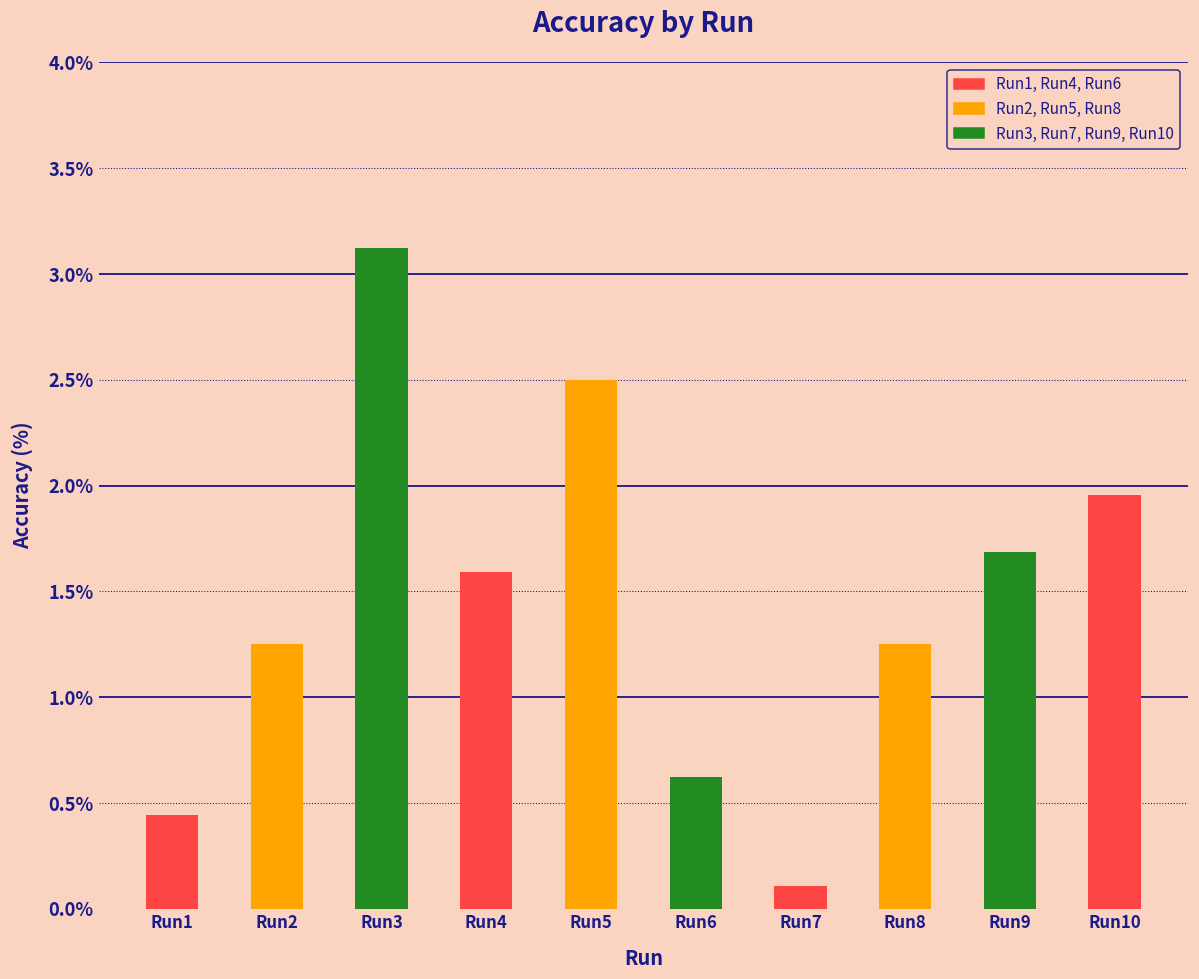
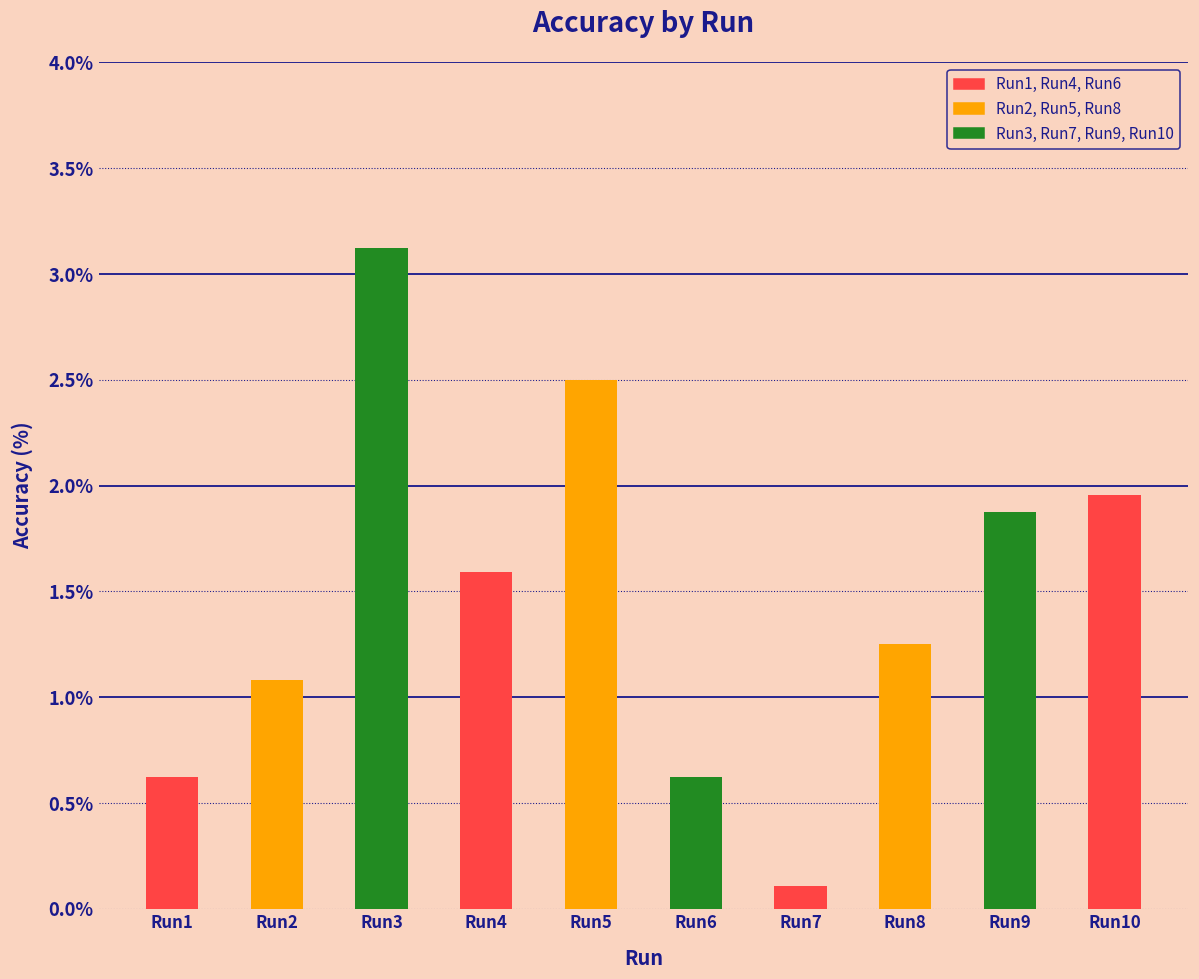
Run1: 0.45% -> 0.63%
Run2: 1.25% -> 1.08%
Run9: 1.69% -> 1.88%
